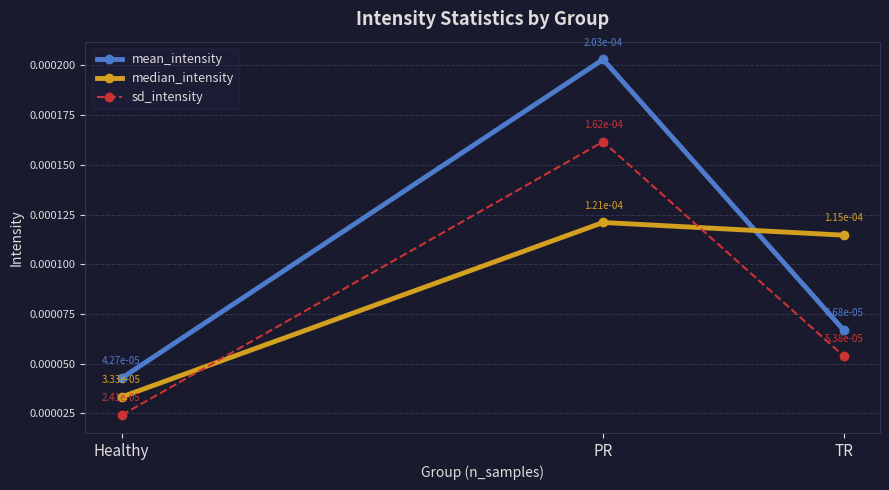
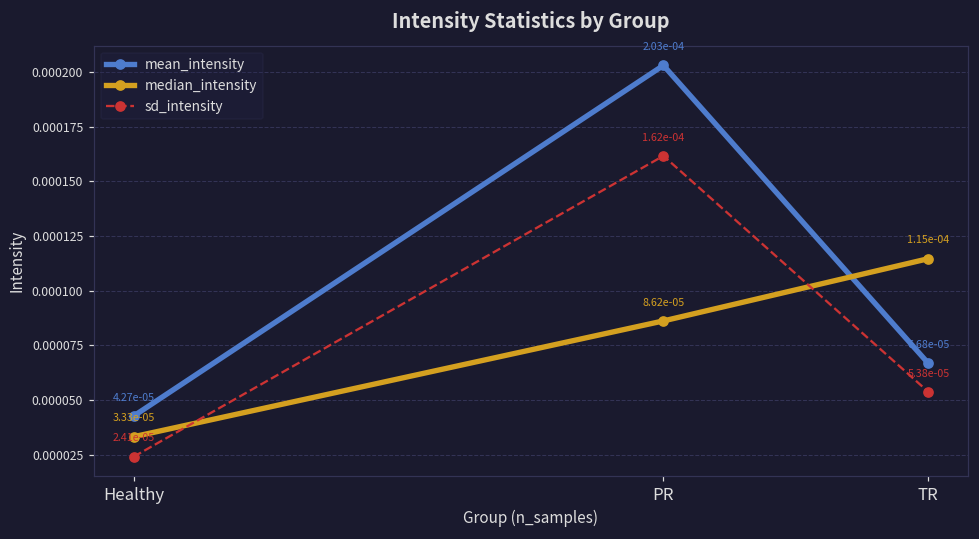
median_intensity, PR: 1.21e-04 -> 8.62e-05
